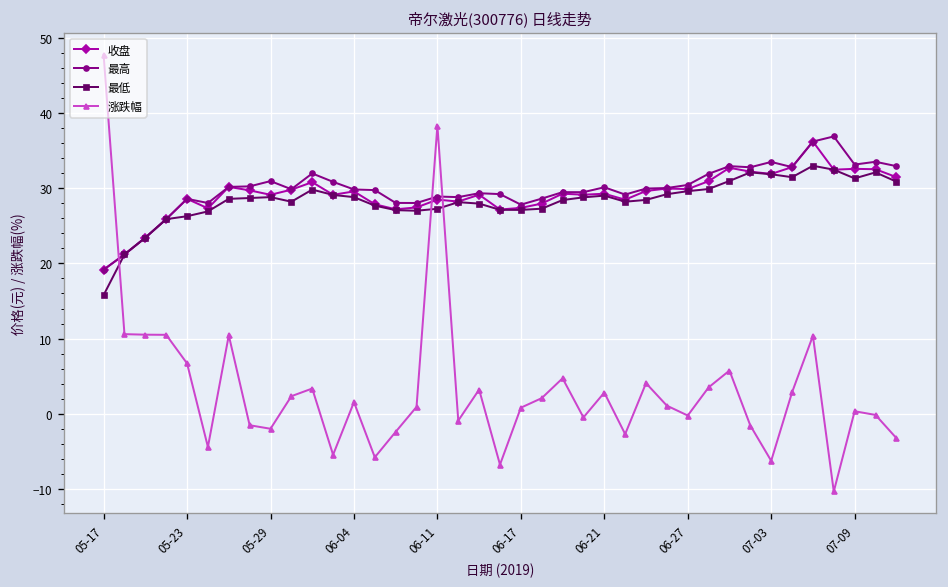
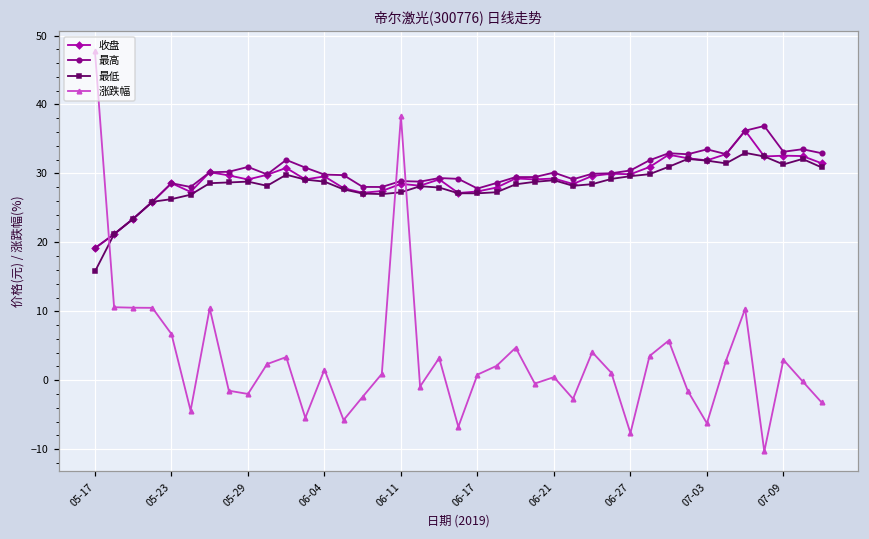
涨跌幅, 06-21: 3 -> 0
涨跌幅, 06-27: 0 -> -8
涨跌幅, 07-09: 0 -> 3
